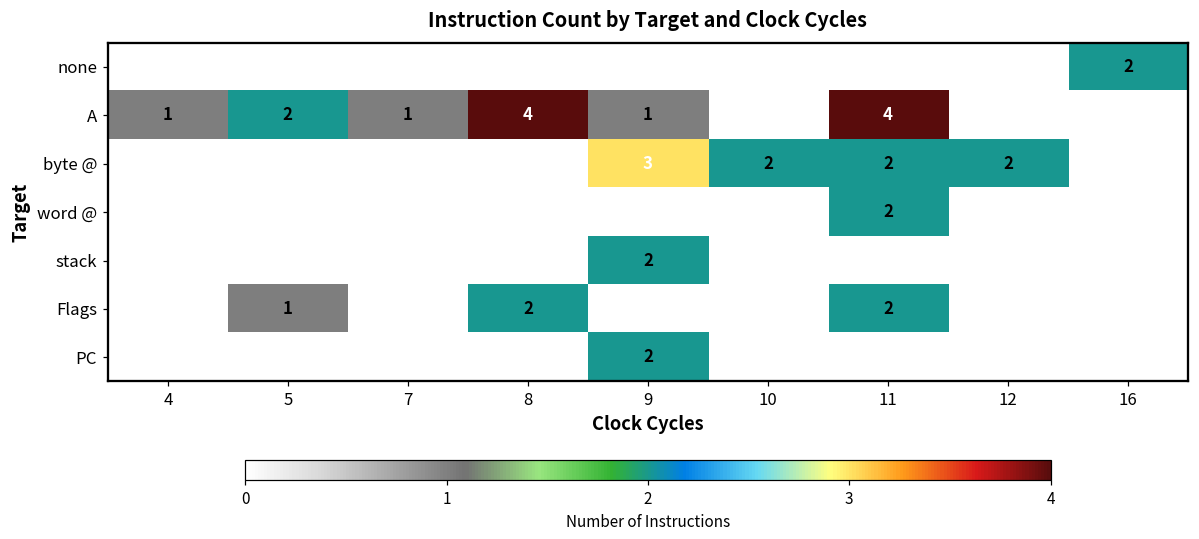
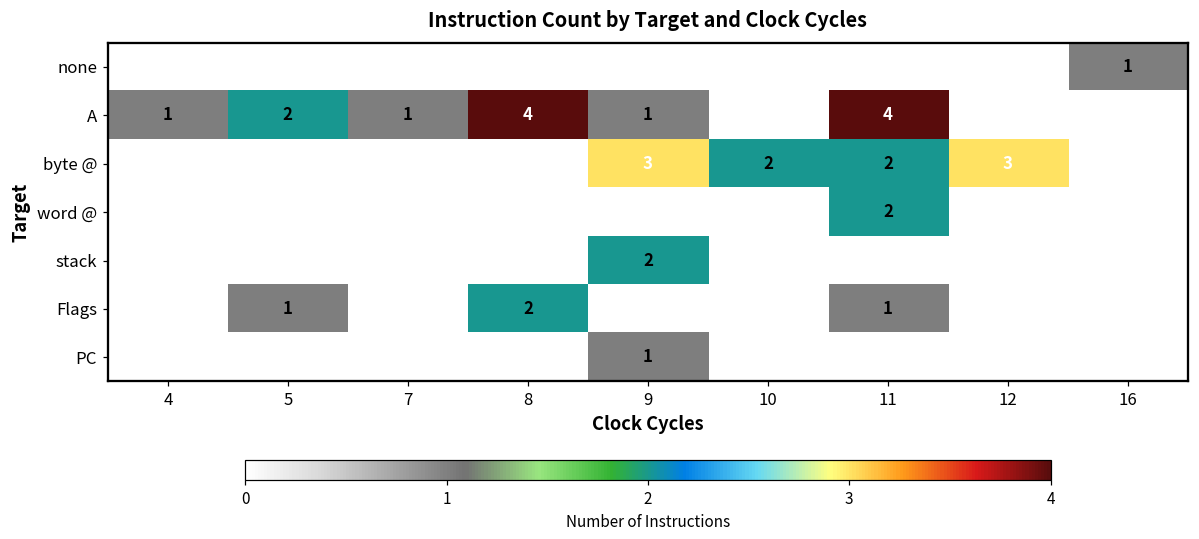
none, 16: 2 -> 1
byte @, 12: 2 -> 3
Flags, 11: 2 -> 1
PC, 9: 2 -> 1
